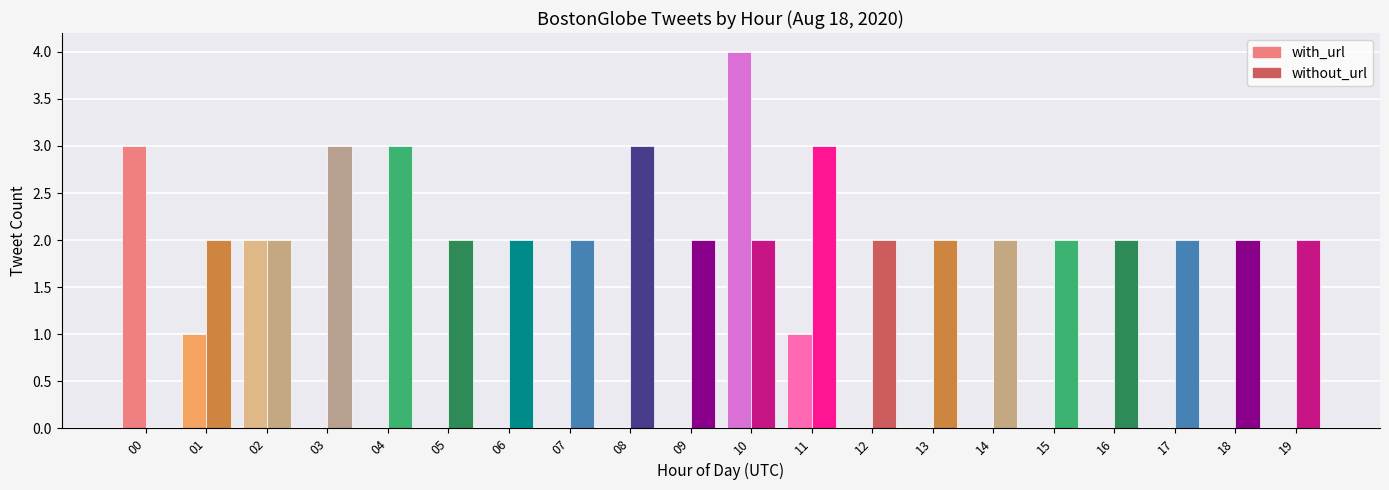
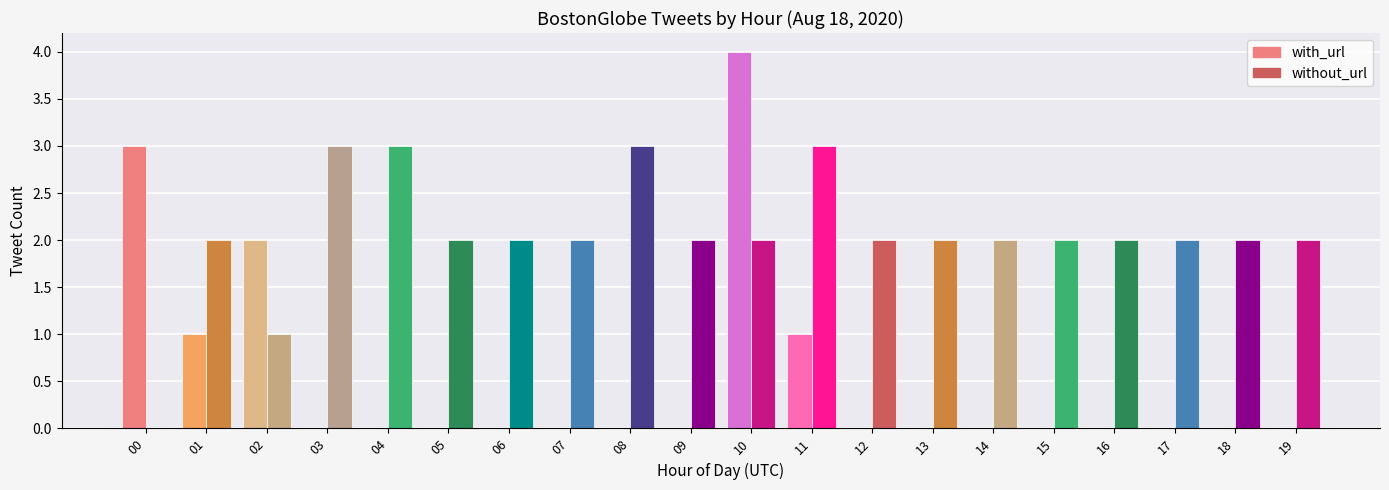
without_url, 02: 2 -> 1
